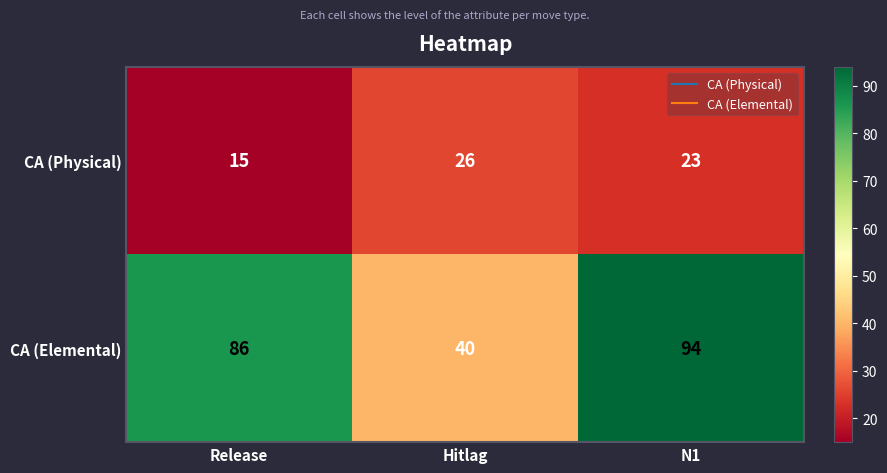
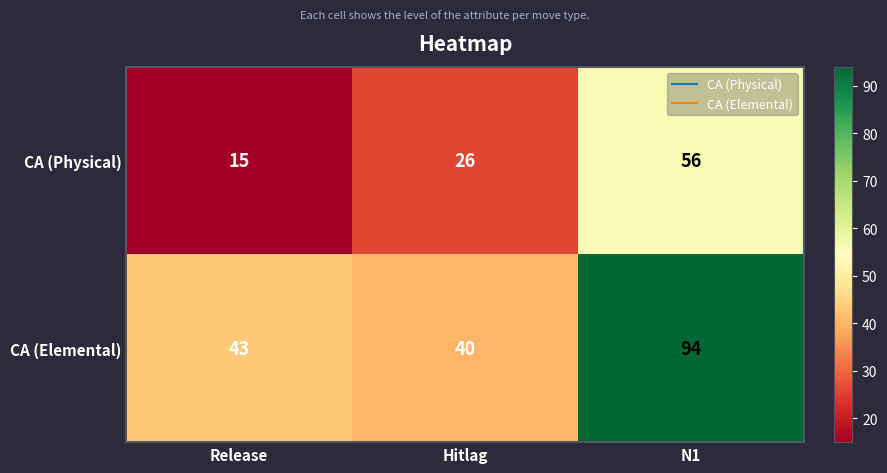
CA (Physical), N1: 23 -> 56
CA (Elemental), Release: 86 -> 43
